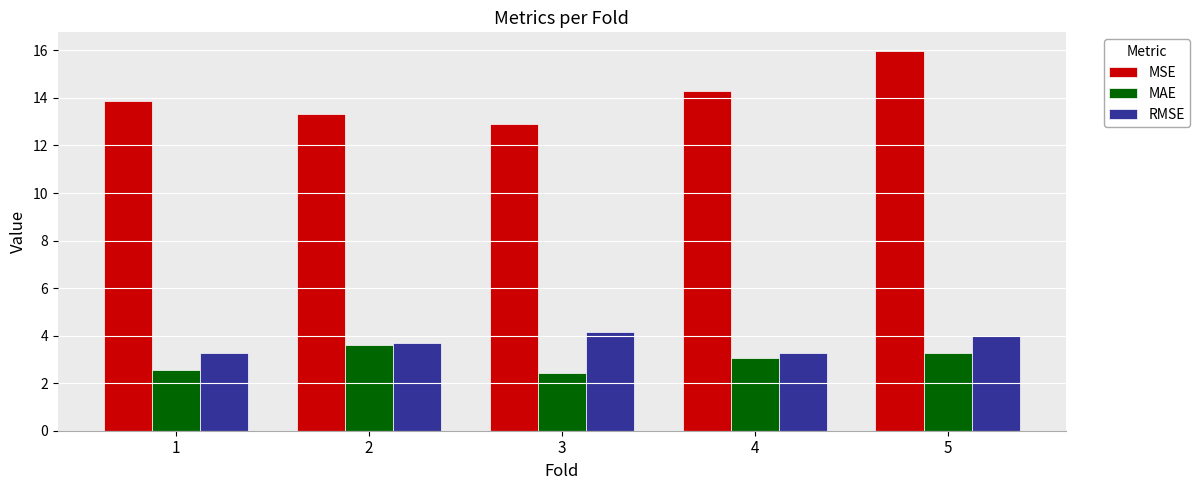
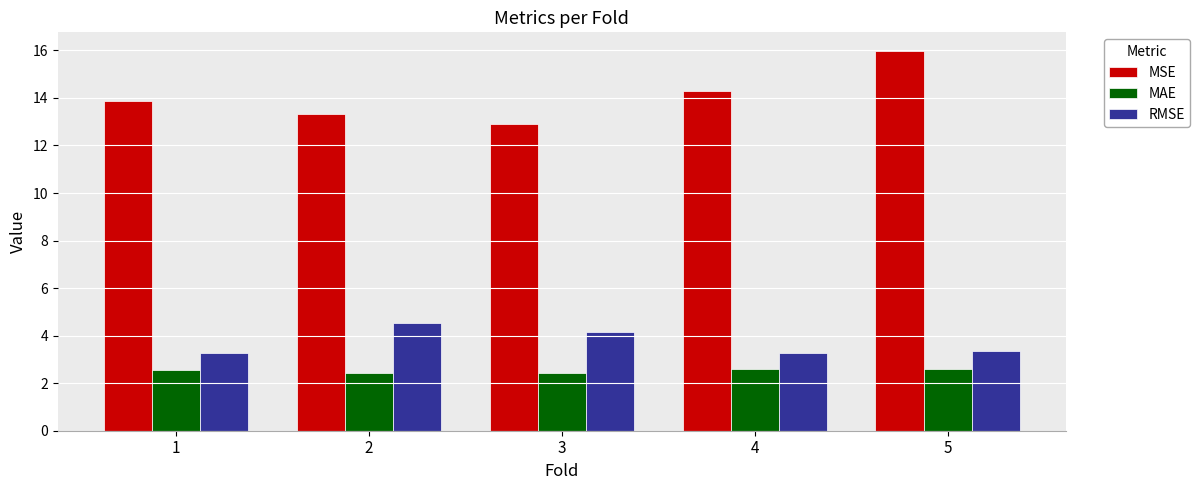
MAE, 2: 3.6 -> 2.4
RMSE, 2: 3.7 -> 4.5
MAE, 4: 3.1 -> 2.6
MAE, 5: 3.3 -> 2.6
RMSE, 5: 4.0 -> 3.3
